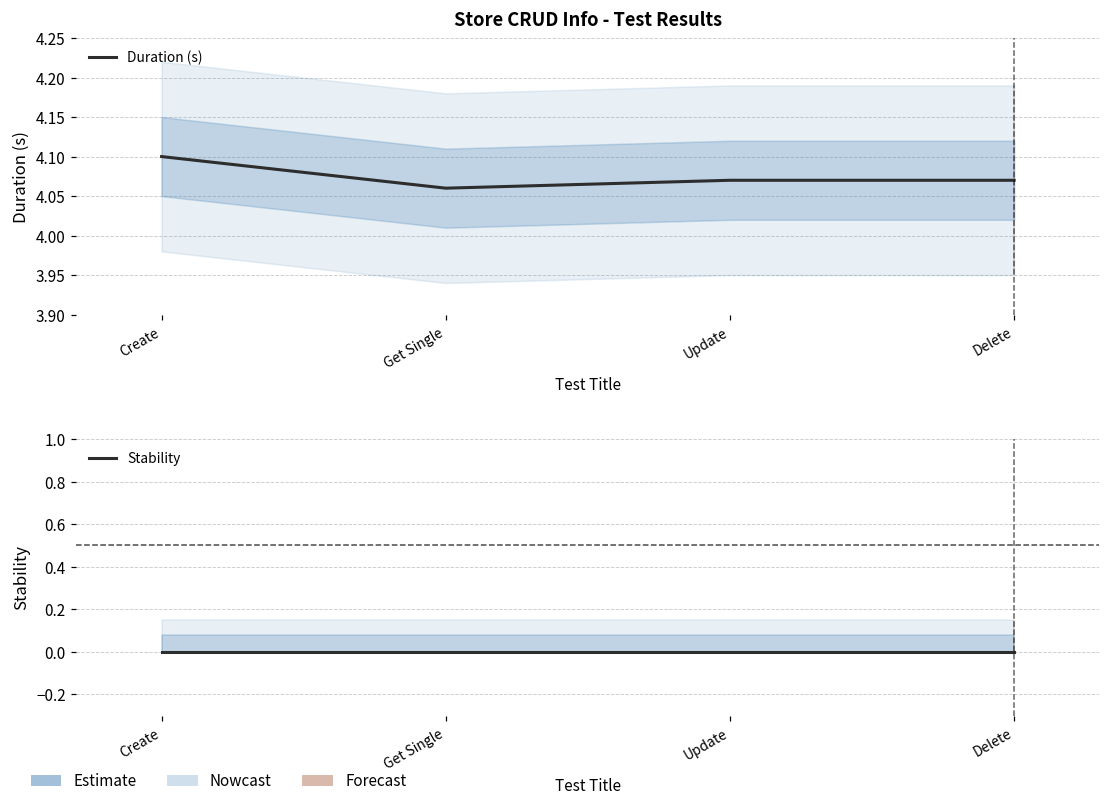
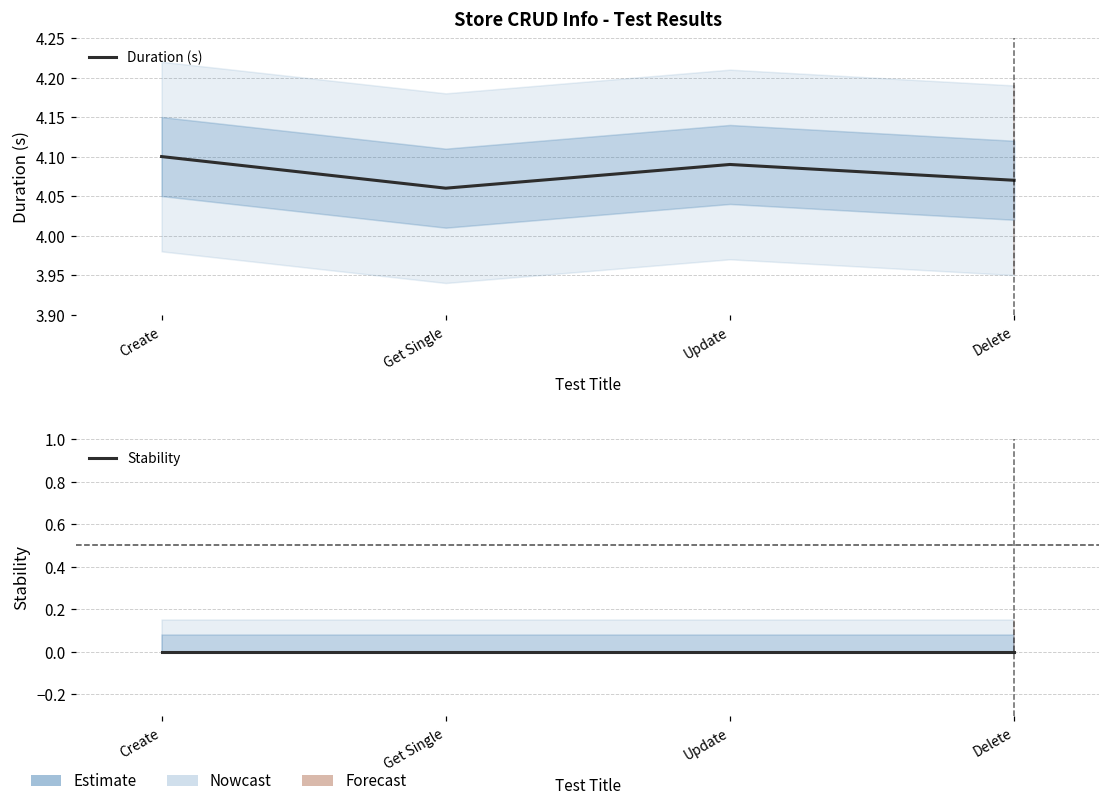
Store CRUD Info - Test Results, Duration (s), Update: 4.07 -> 4.09
